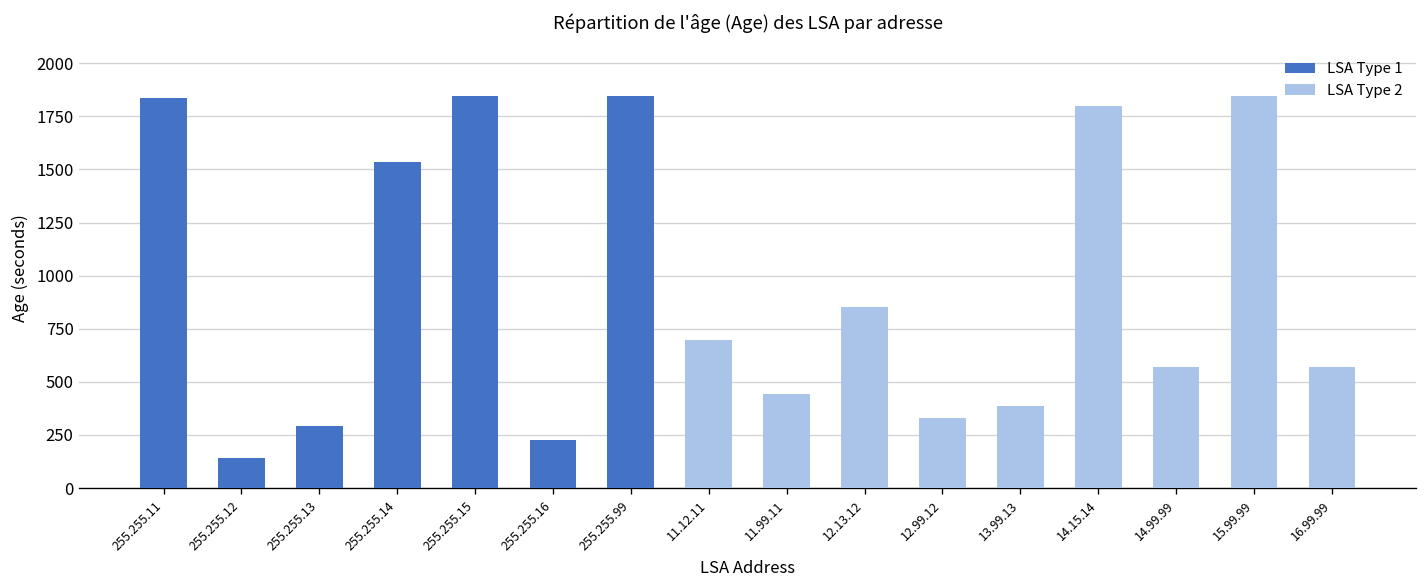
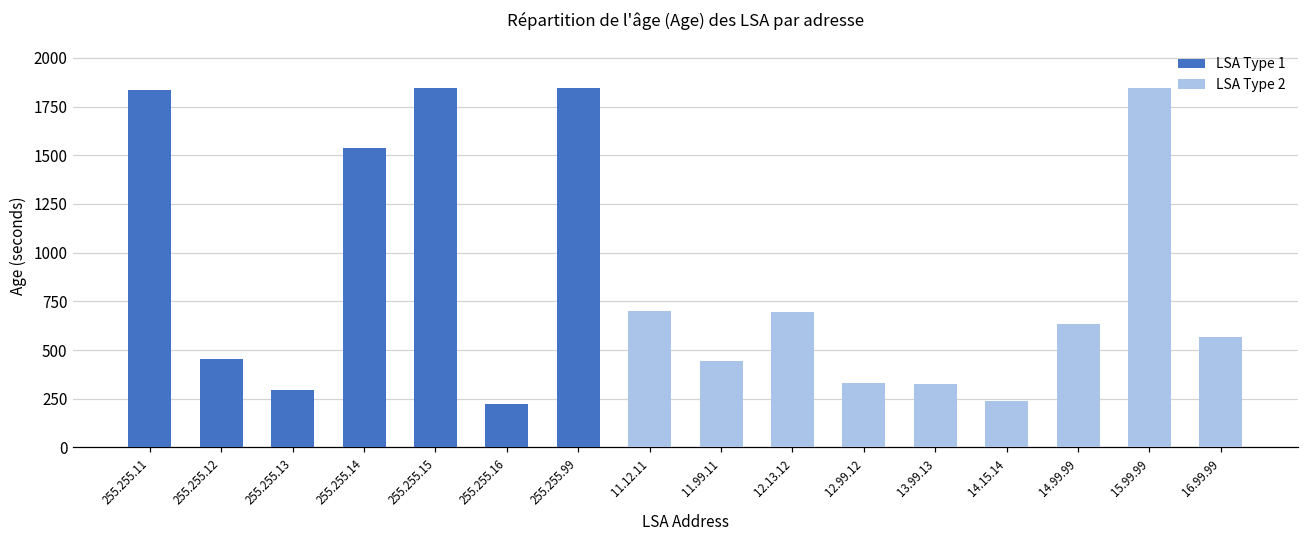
LSA Type 1, 255.255.12: 140 -> 450
LSA Type 2, 12.13.12: 850 -> 690
LSA Type 2, 13.99.13: 390 -> 330
LSA Type 2, 14.15.14: 1800 -> 240
LSA Type 2, 14.99.99: 570 -> 640
